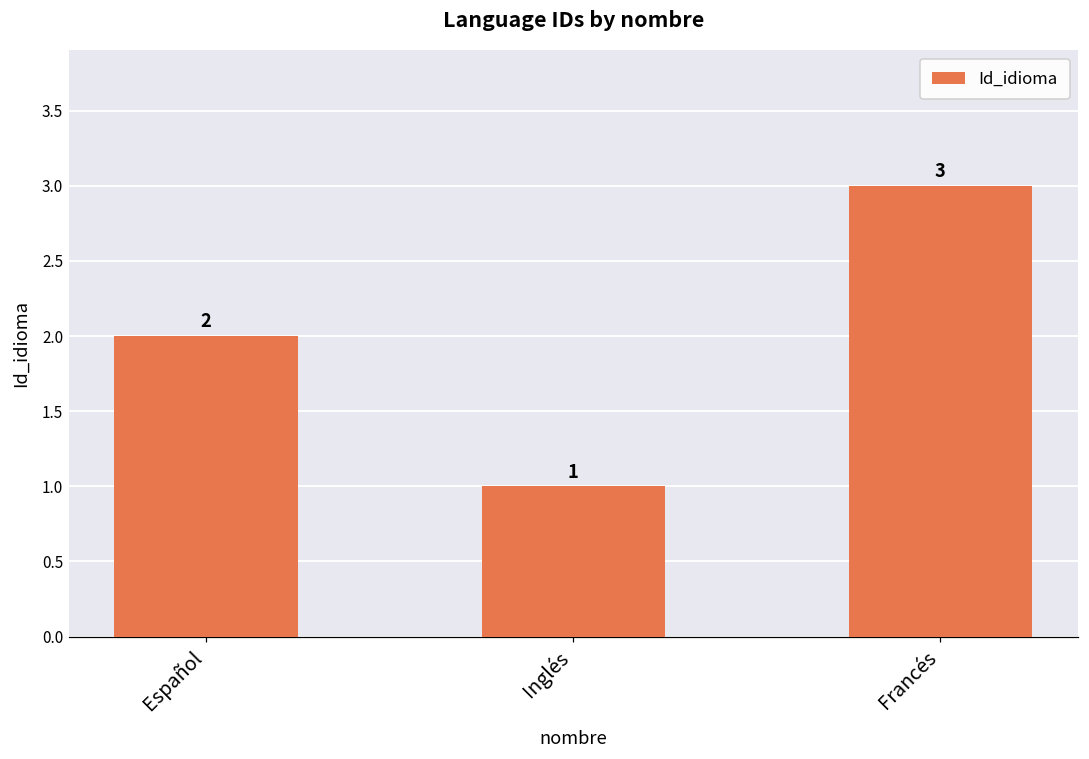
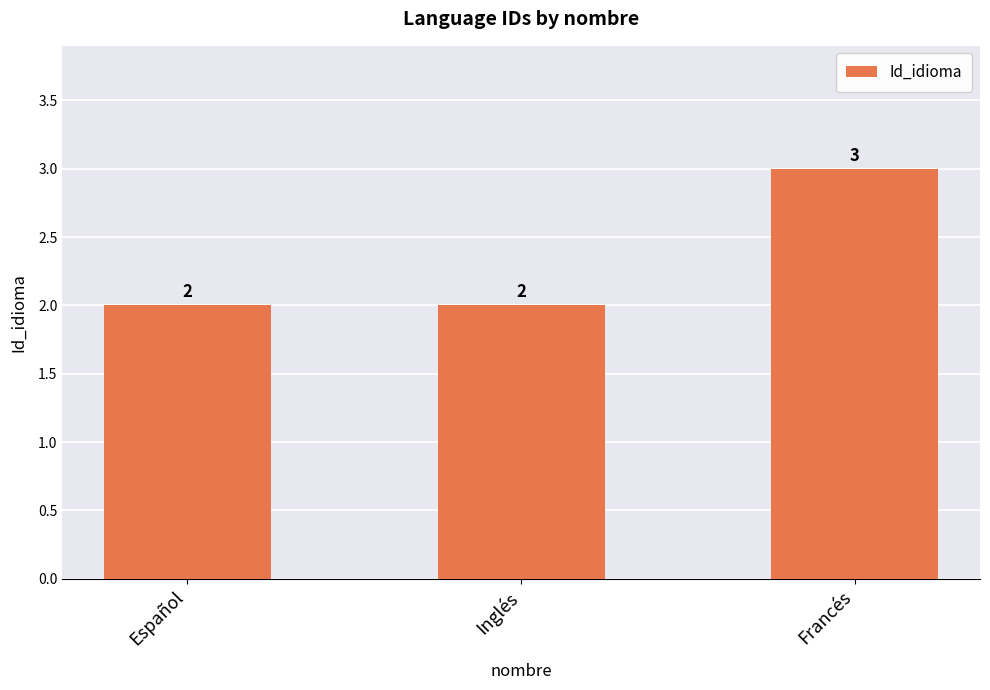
Inglés: 1 -> 2
